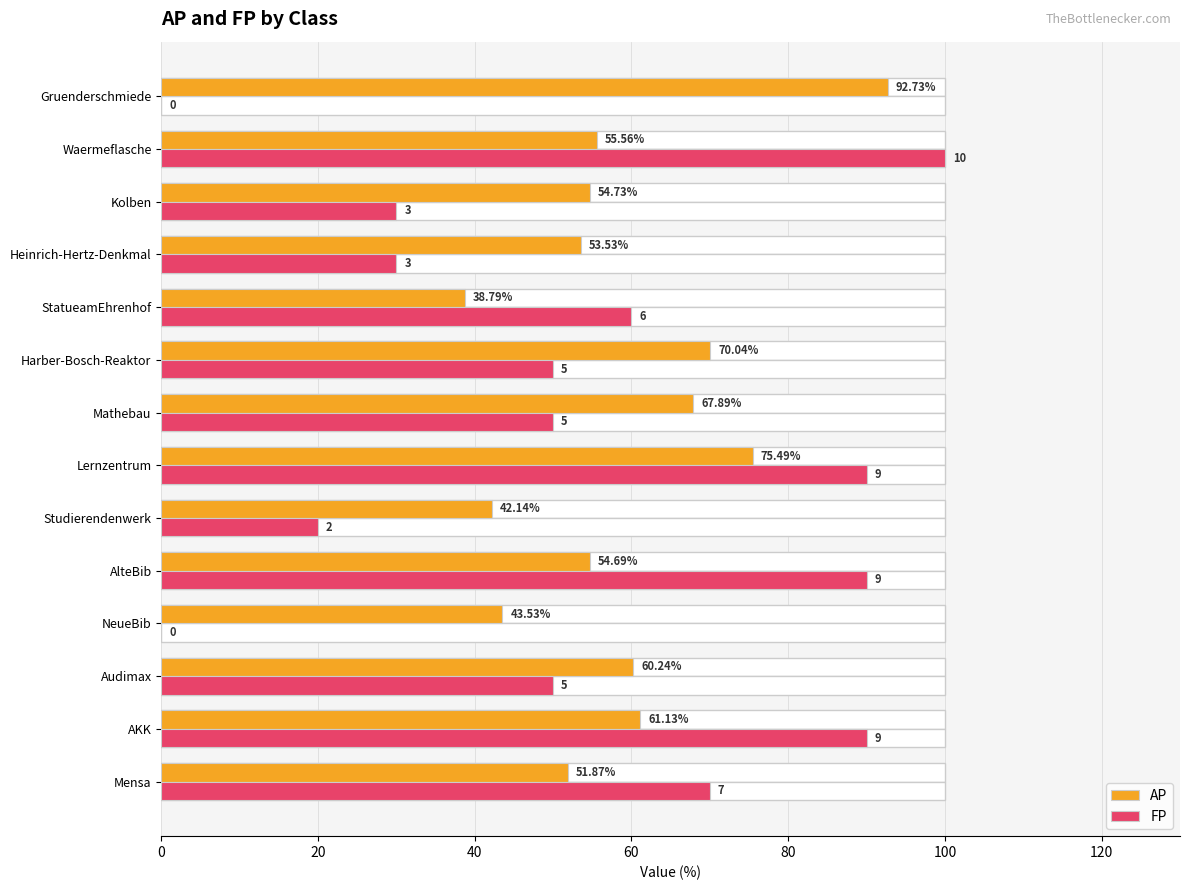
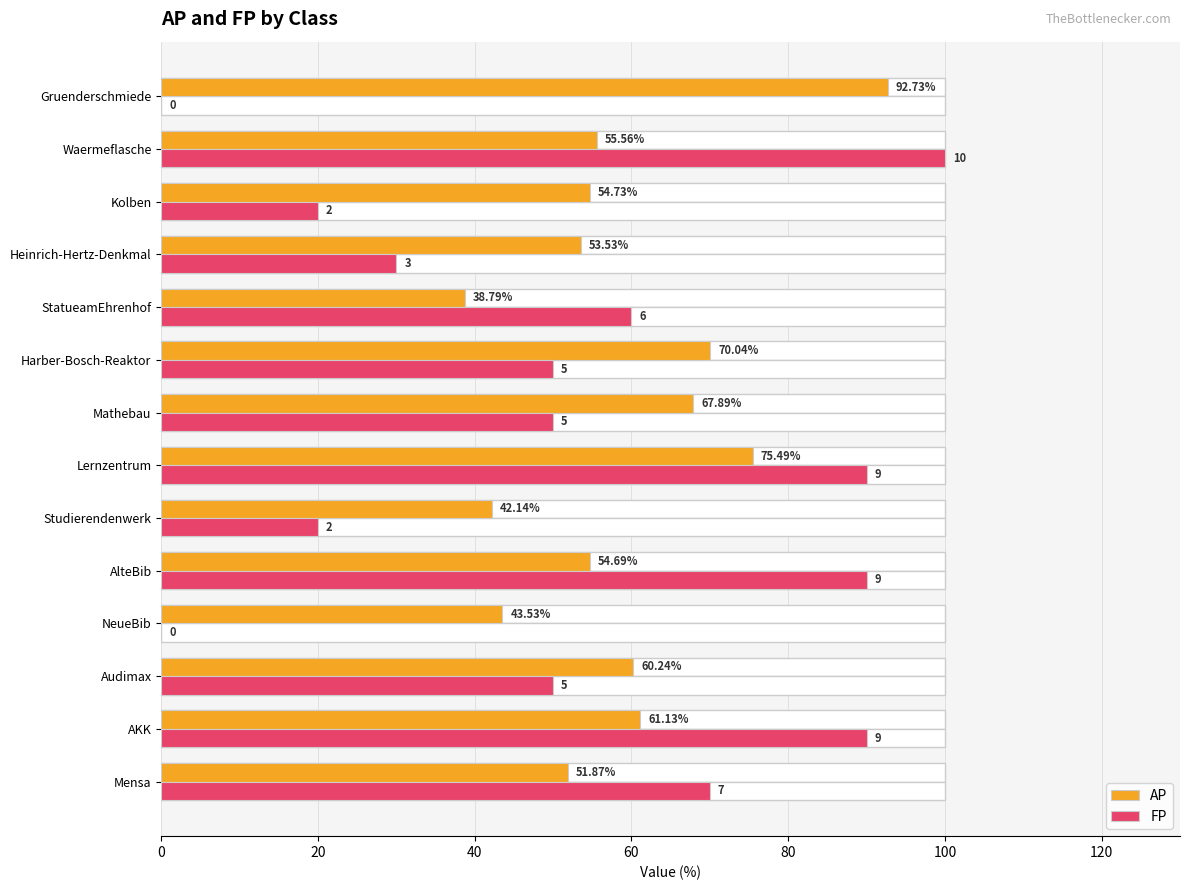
FP, Kolben: 3 -> 2
